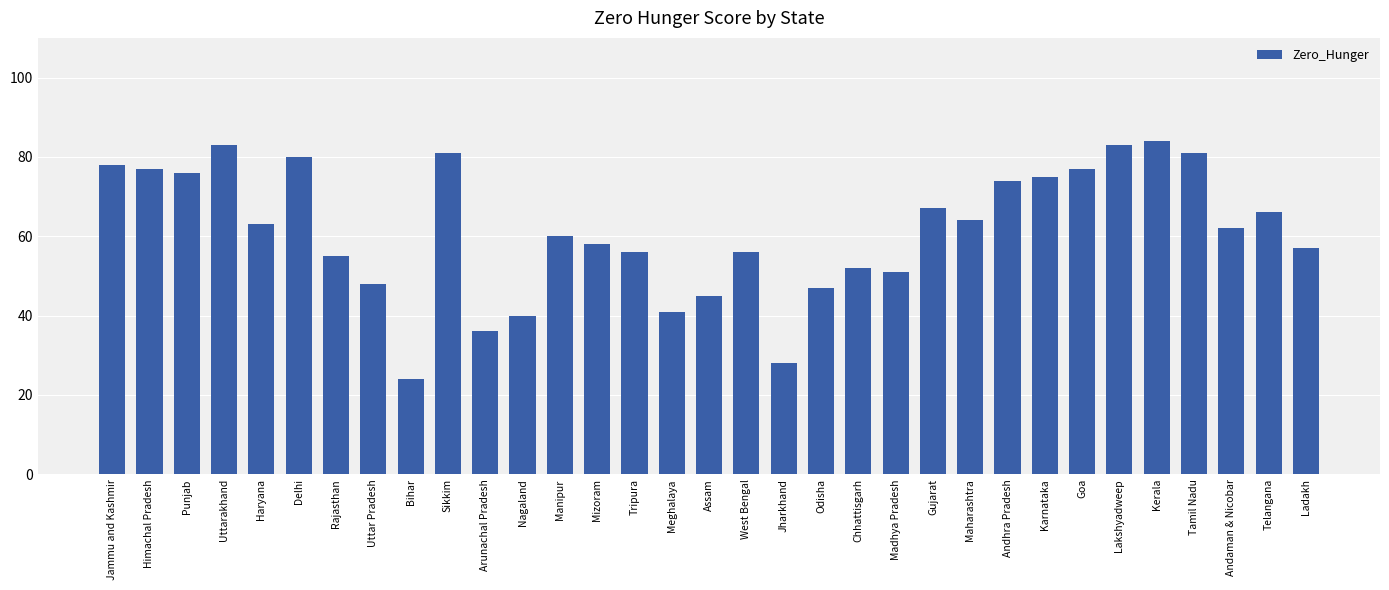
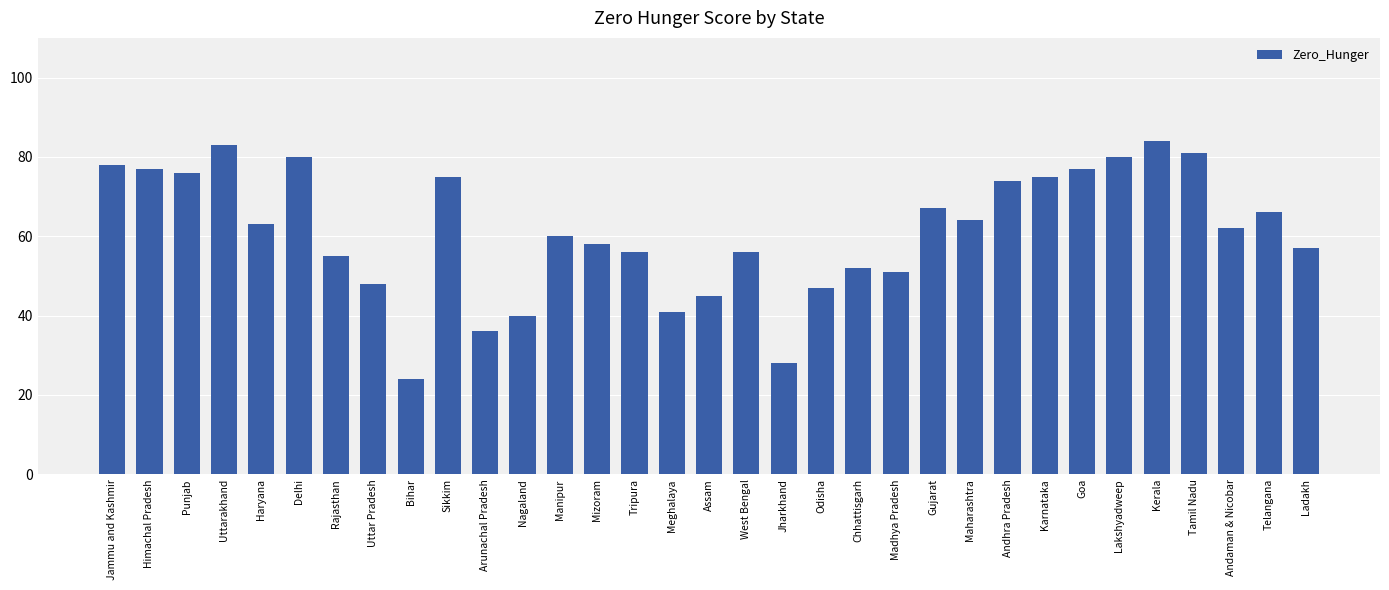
Sikkim: 81 -> 75
Lakshyadweep: 83 -> 80
